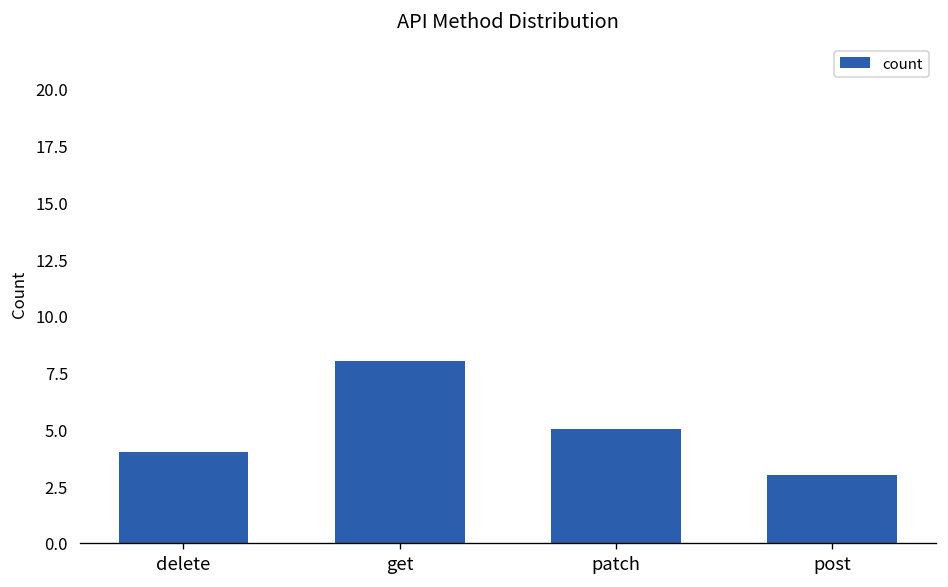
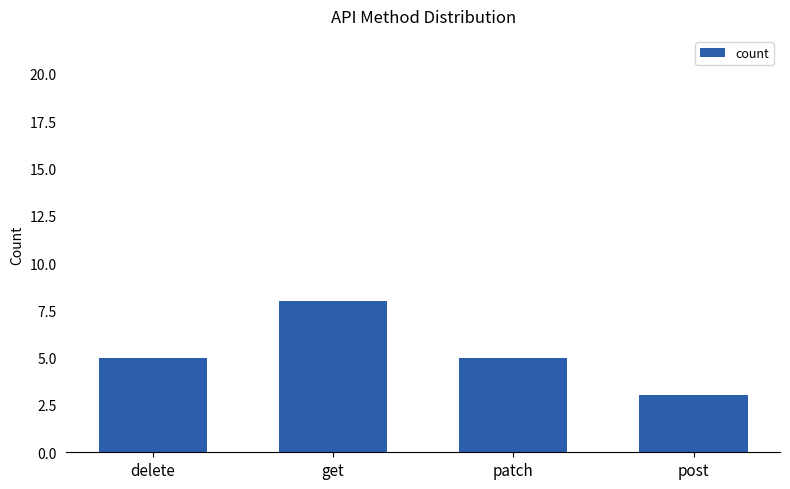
delete: 4 -> 5
